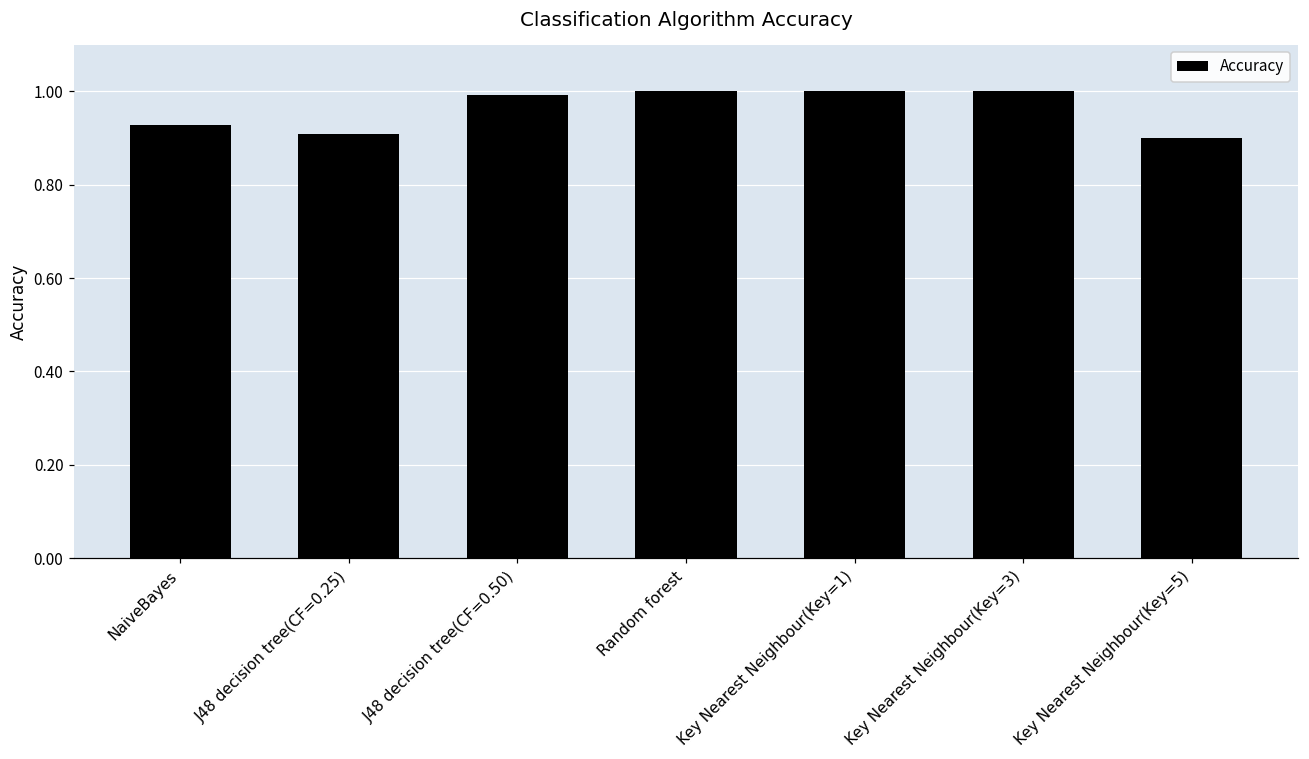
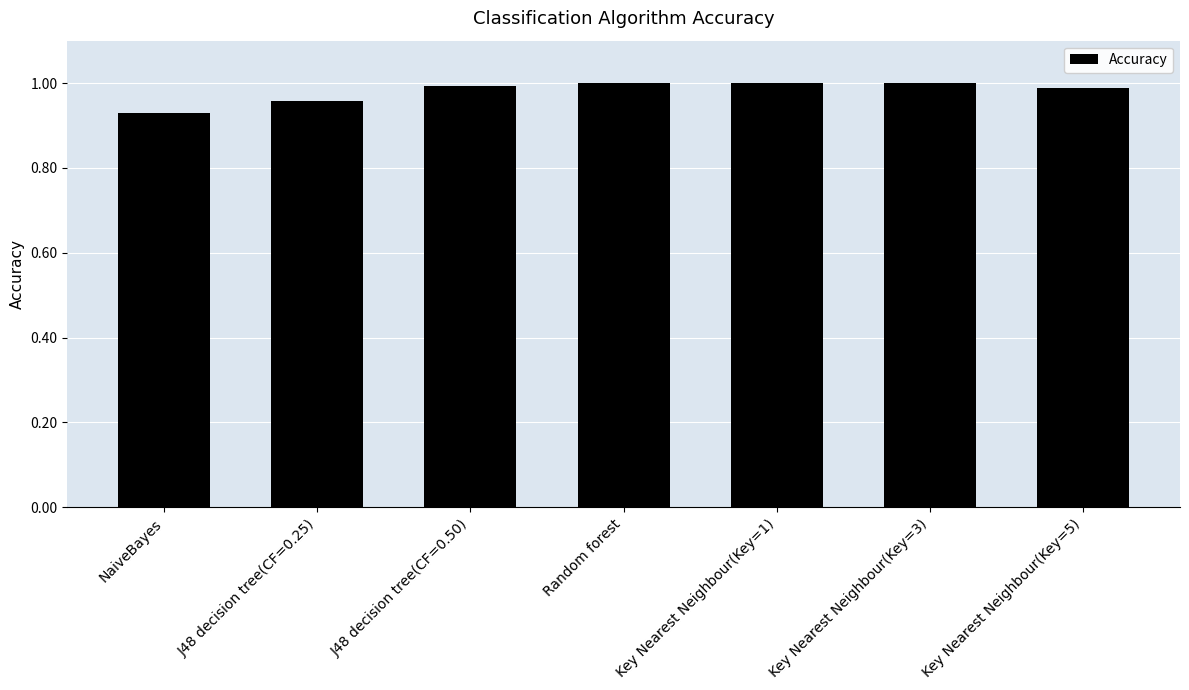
J48 decision tree(CF=0.25): 0.91 -> 0.96
Key Nearest Neighbour(Key=5): 0.90 -> 0.99
